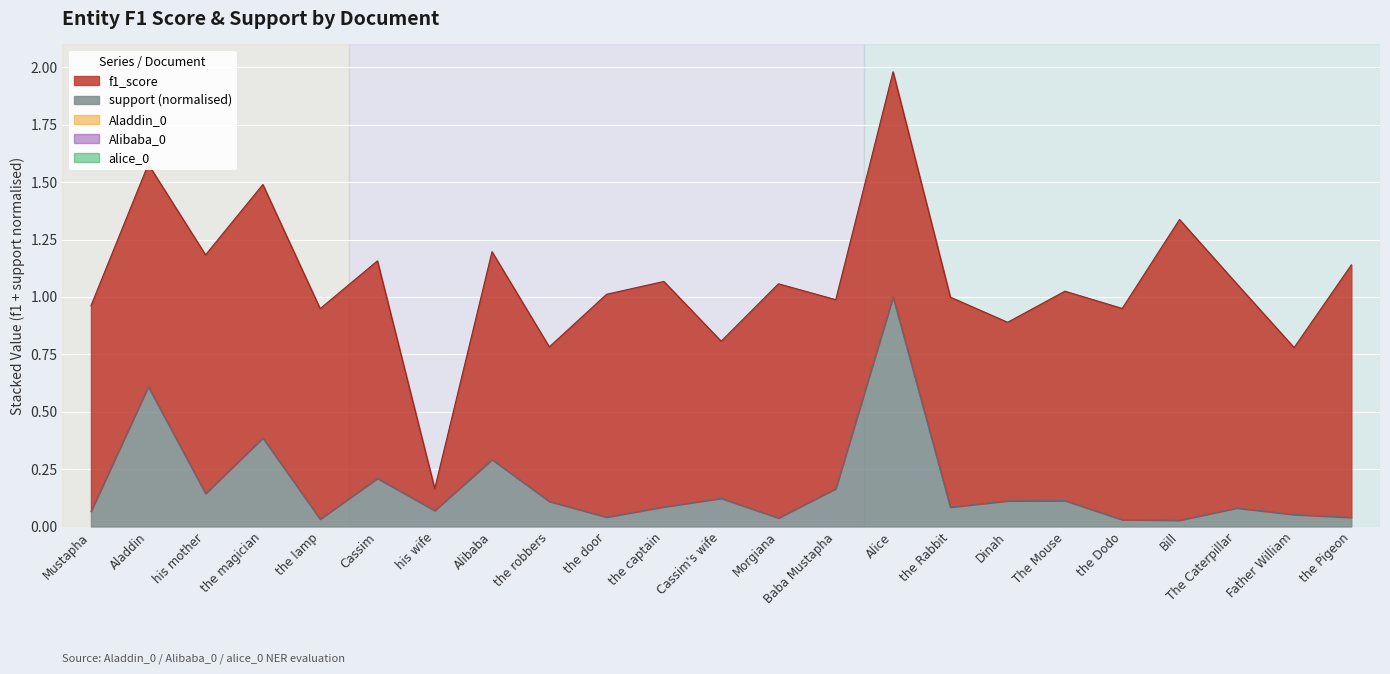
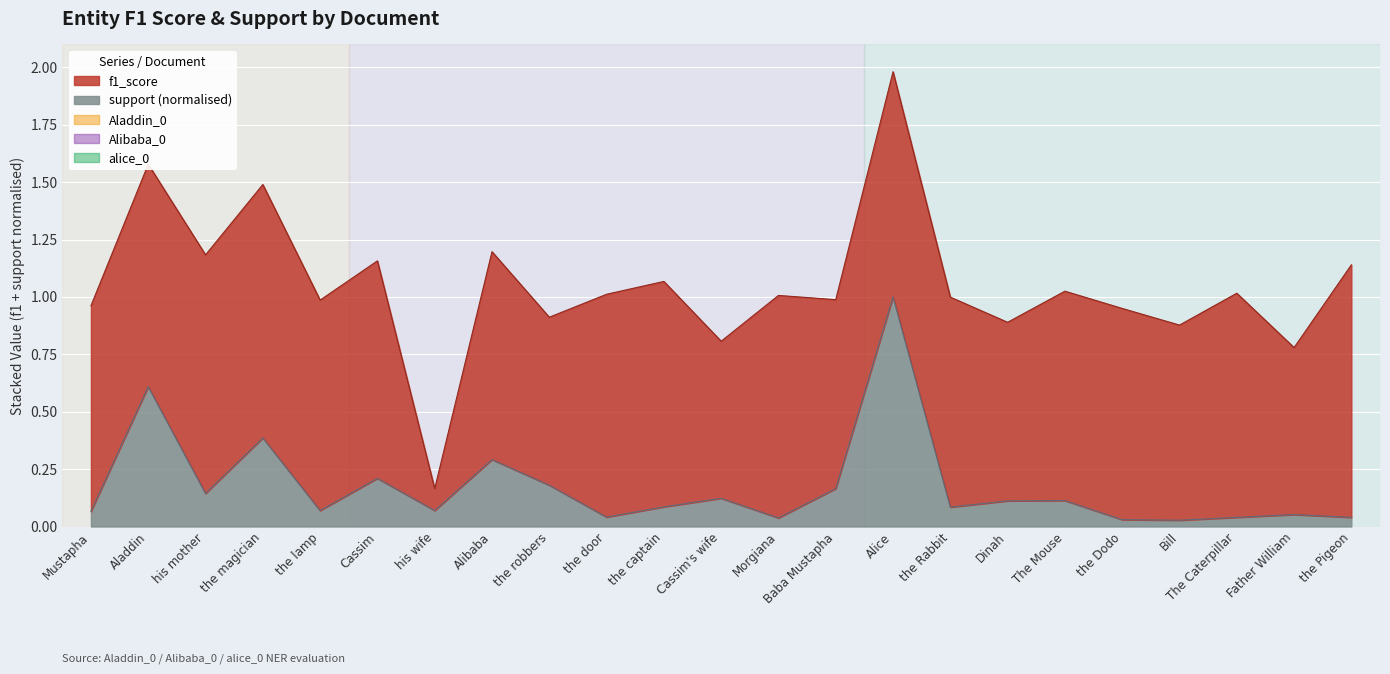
support (normalised), the lamp: 0.03 -> 0.07
support (normalised), the robbers: 0.11 -> 0.18
f1_score, the robbers: 0.67 -> 0.73
f1_score, Morgiana: 1.02 -> 0.97
f1_score, Bill: 1.31 -> 0.85
support (normalised), The Caterpillar: 0.08 -> 0.04
